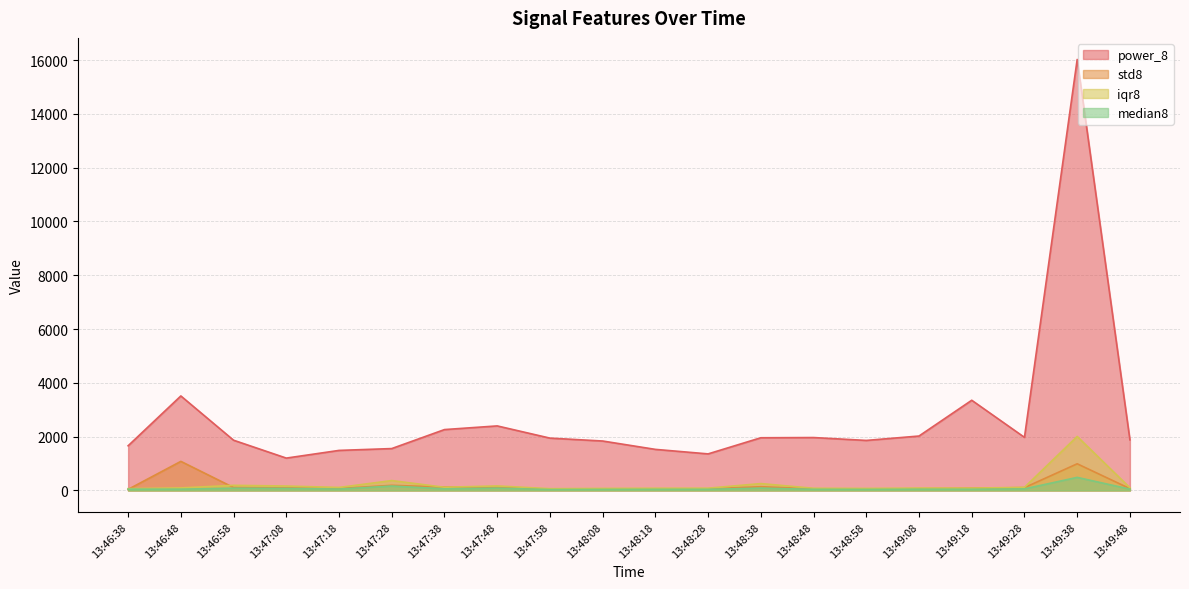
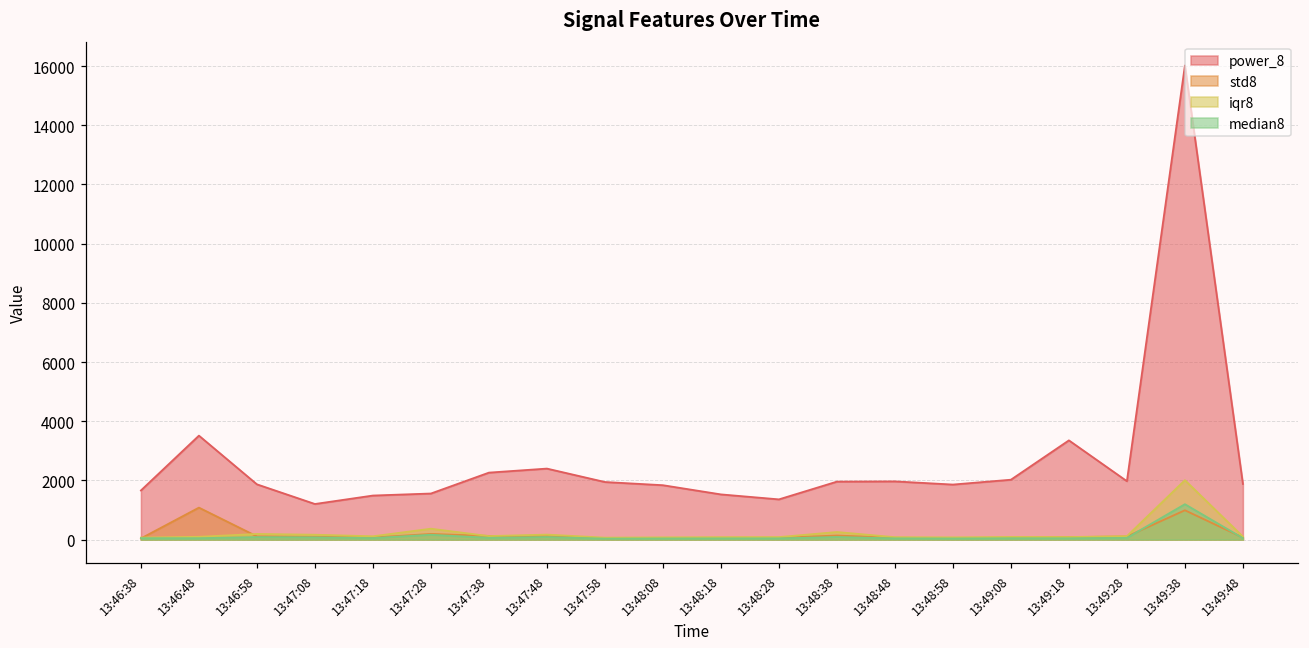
median8, 13:49:38: 500 -> 1200
